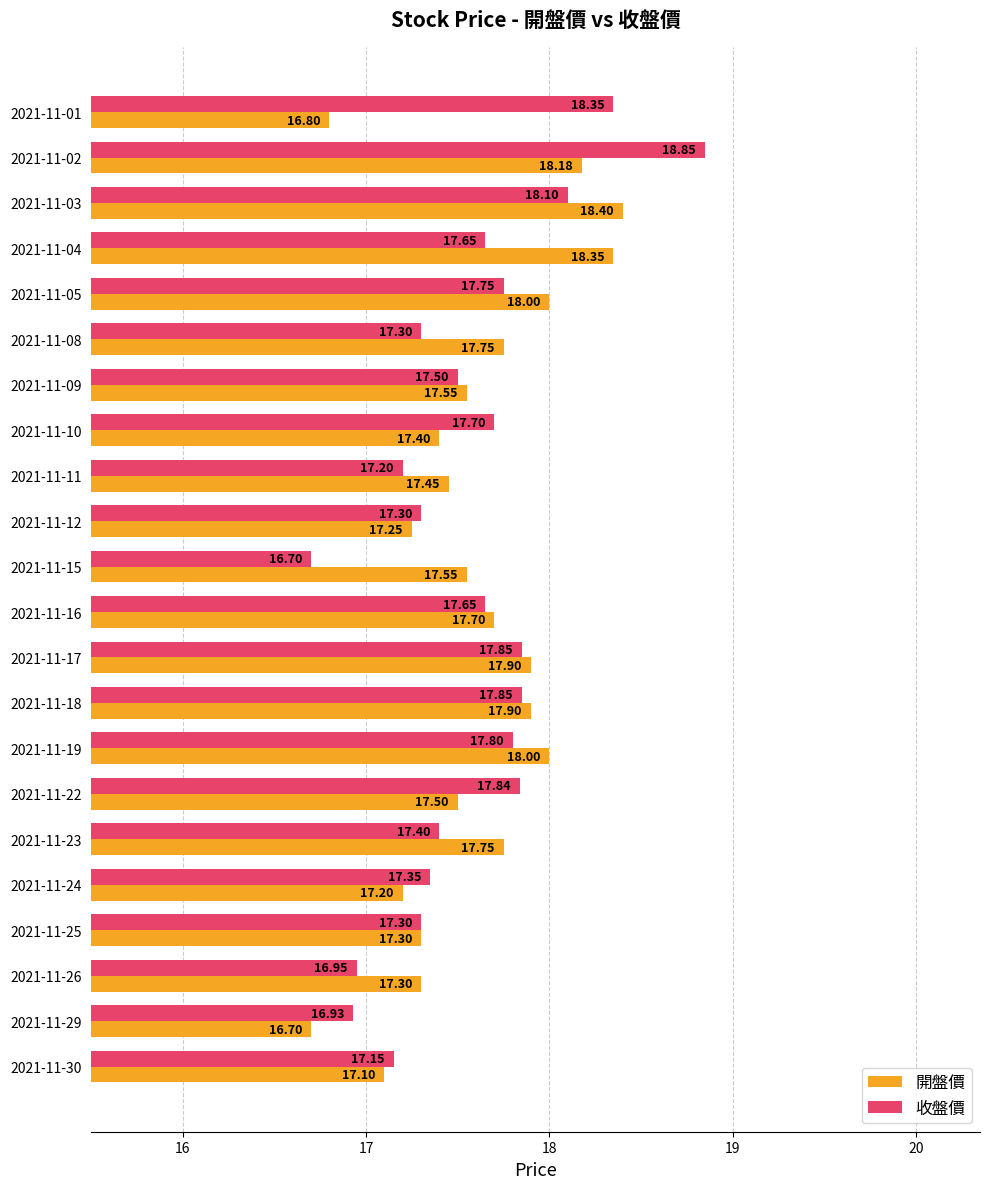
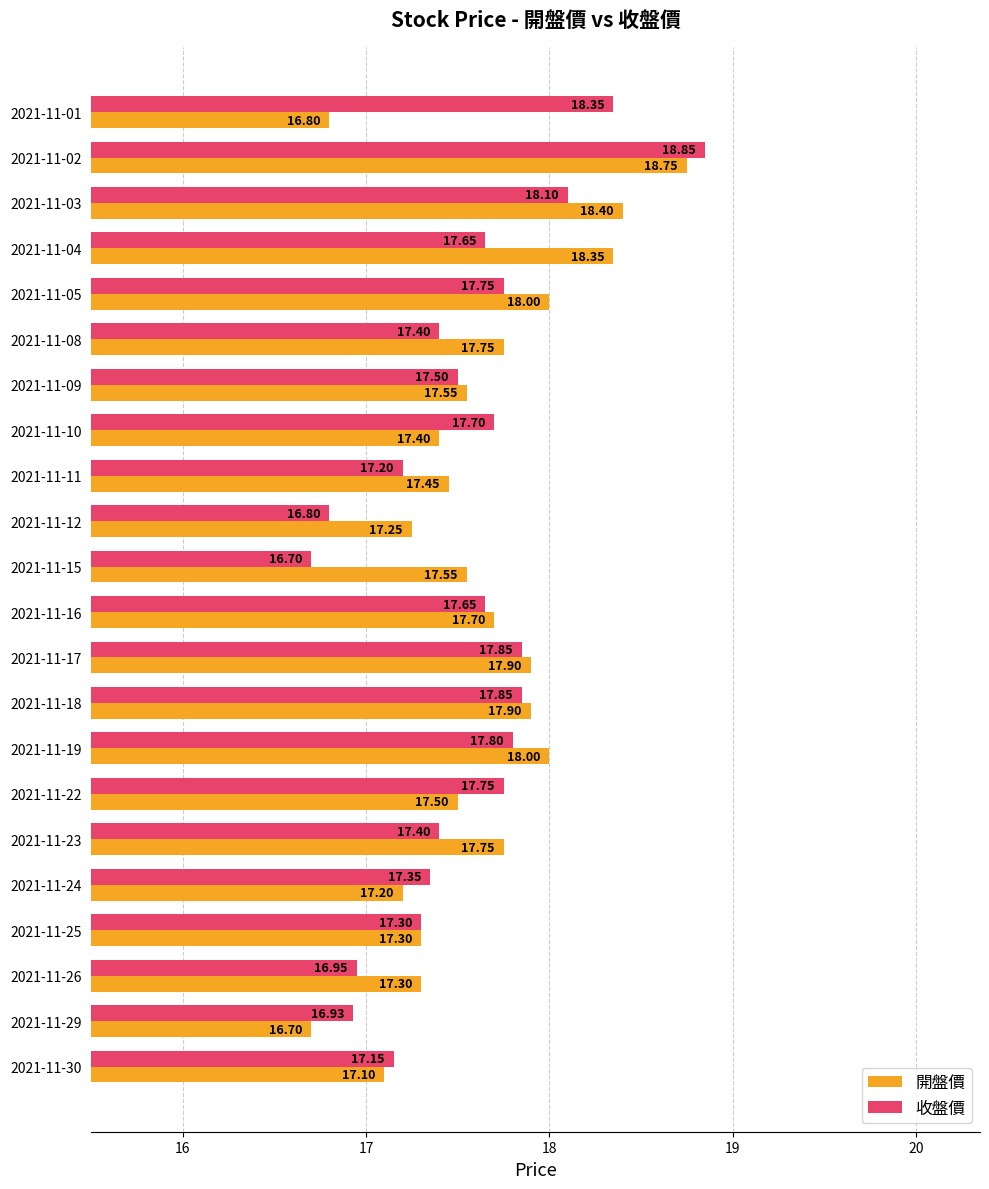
開盤價, 2021-11-02: 18.18 -> 18.75
收盤價, 2021-11-08: 17.30 -> 17.40
收盤價, 2021-11-12: 17.30 -> 16.80
收盤價, 2021-11-22: 17.84 -> 17.75
